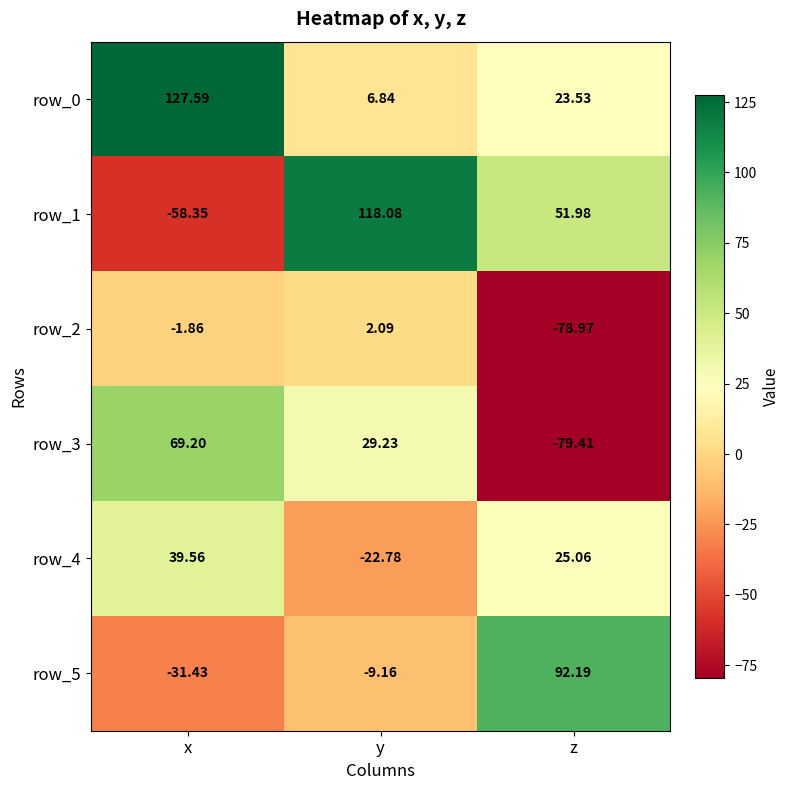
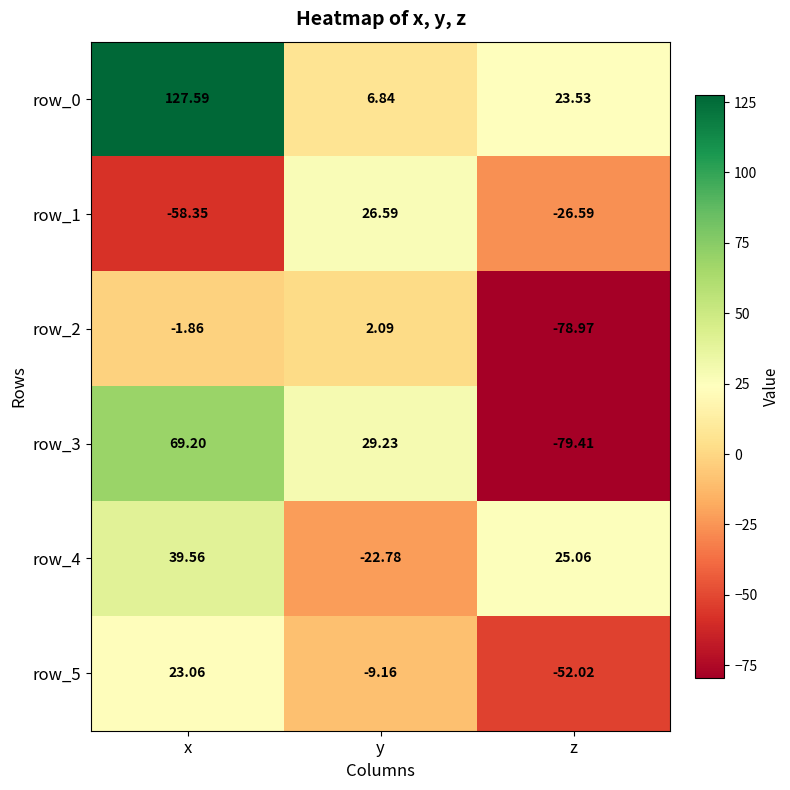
row_1, y: 118.08 -> 26.59
row_1, z: 51.98 -> -26.59
row_5, x: -31.43 -> 23.06
row_5, z: 92.19 -> -52.02
